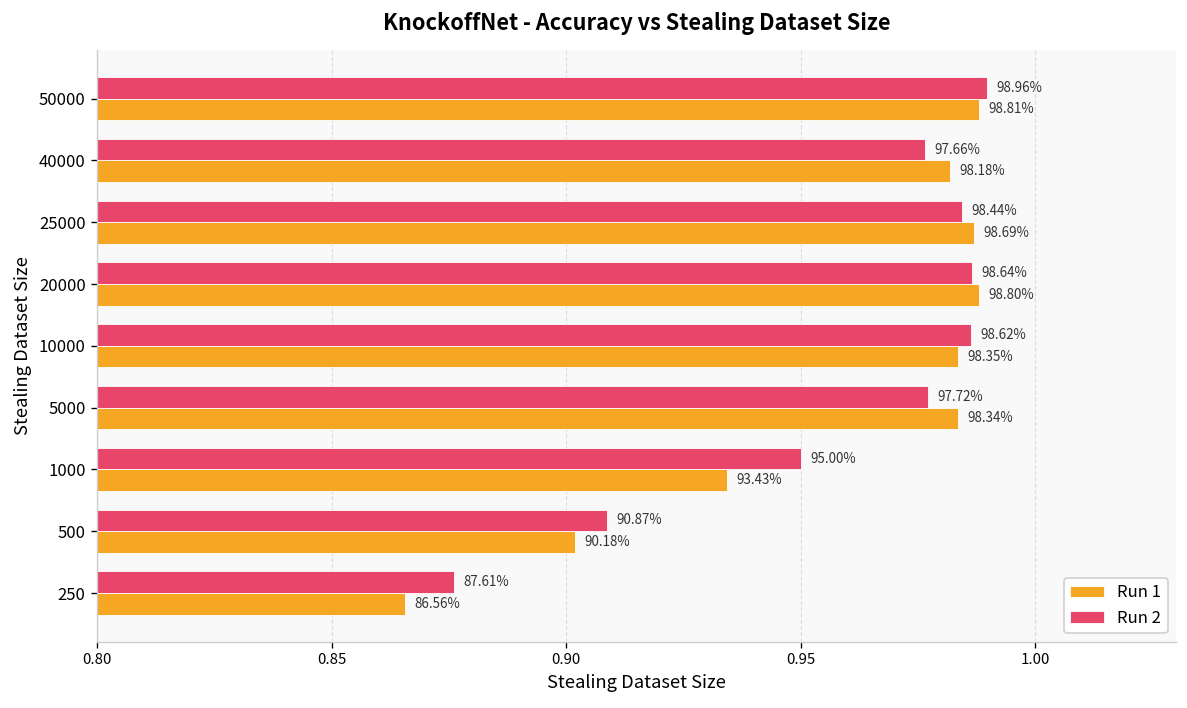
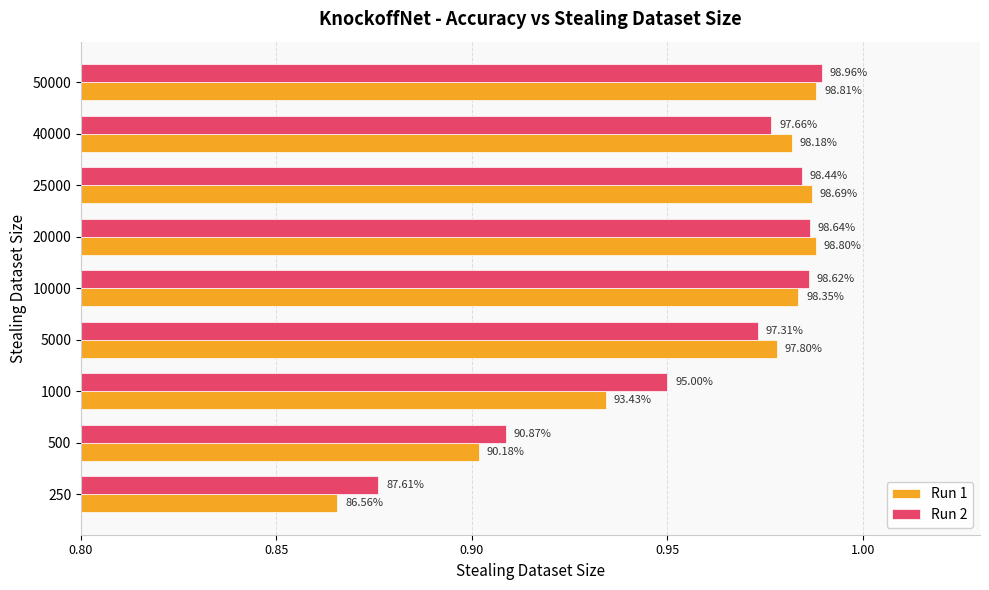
Run 2, 5000: 97.72% -> 97.31%
Run 1, 5000: 98.34% -> 97.80%
